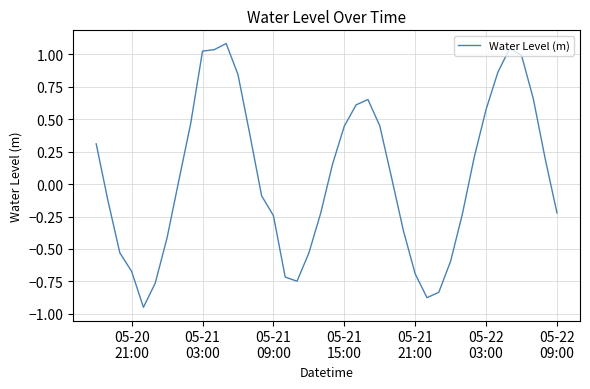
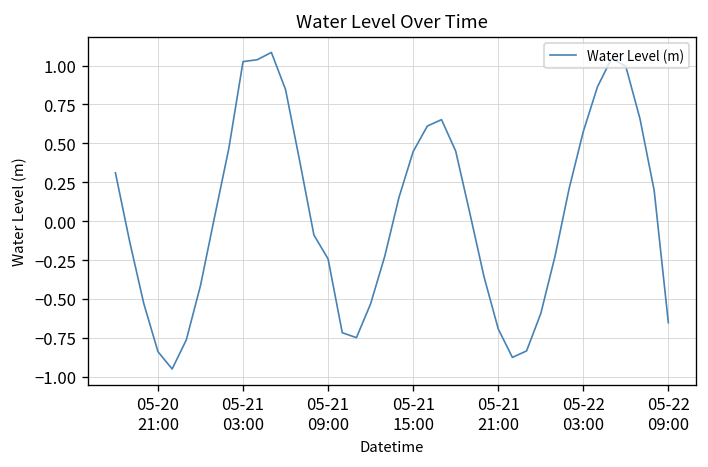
05-20 21:00: -0.67 -> -0.84
05-22 09:00: -0.22 -> -0.65
